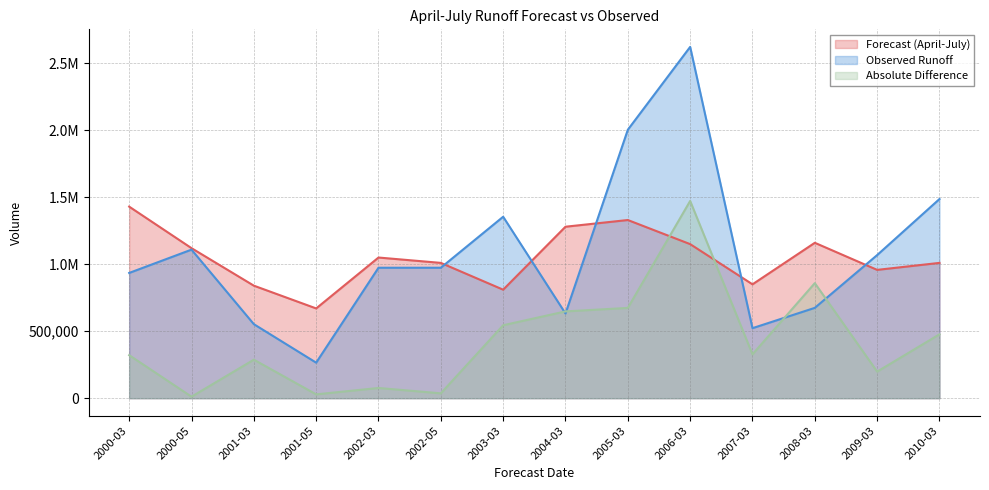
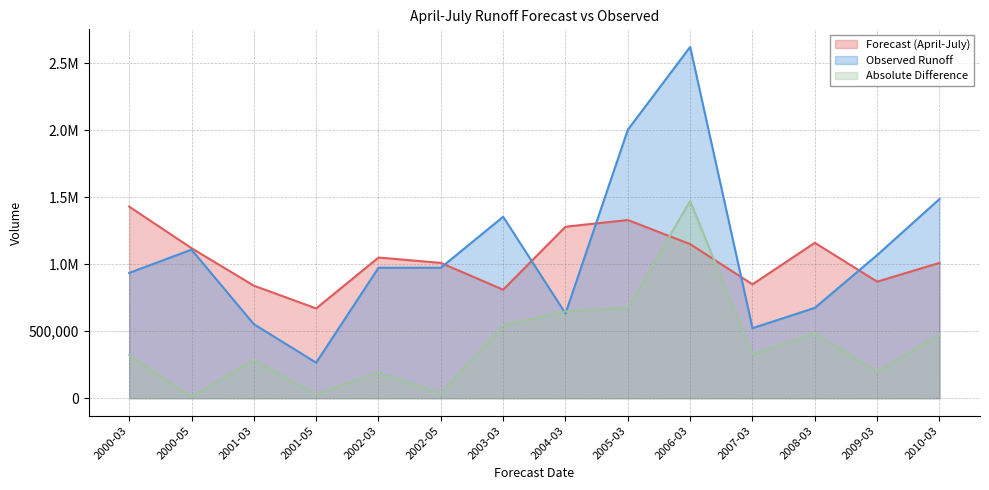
Absolute Difference, 2002-03: 80,000 -> 190,000
Absolute Difference, 2008-03: 860,000 -> 490,000
Forecast (April-July), 2009-03: 960,000 -> 870,000
